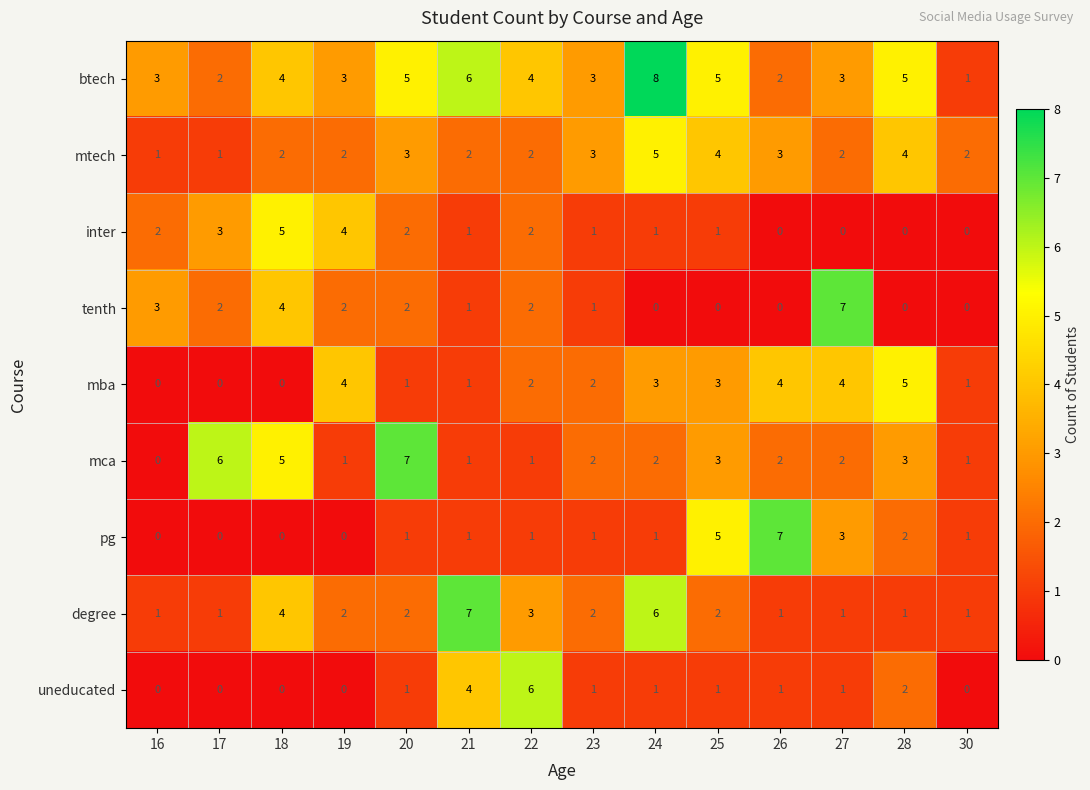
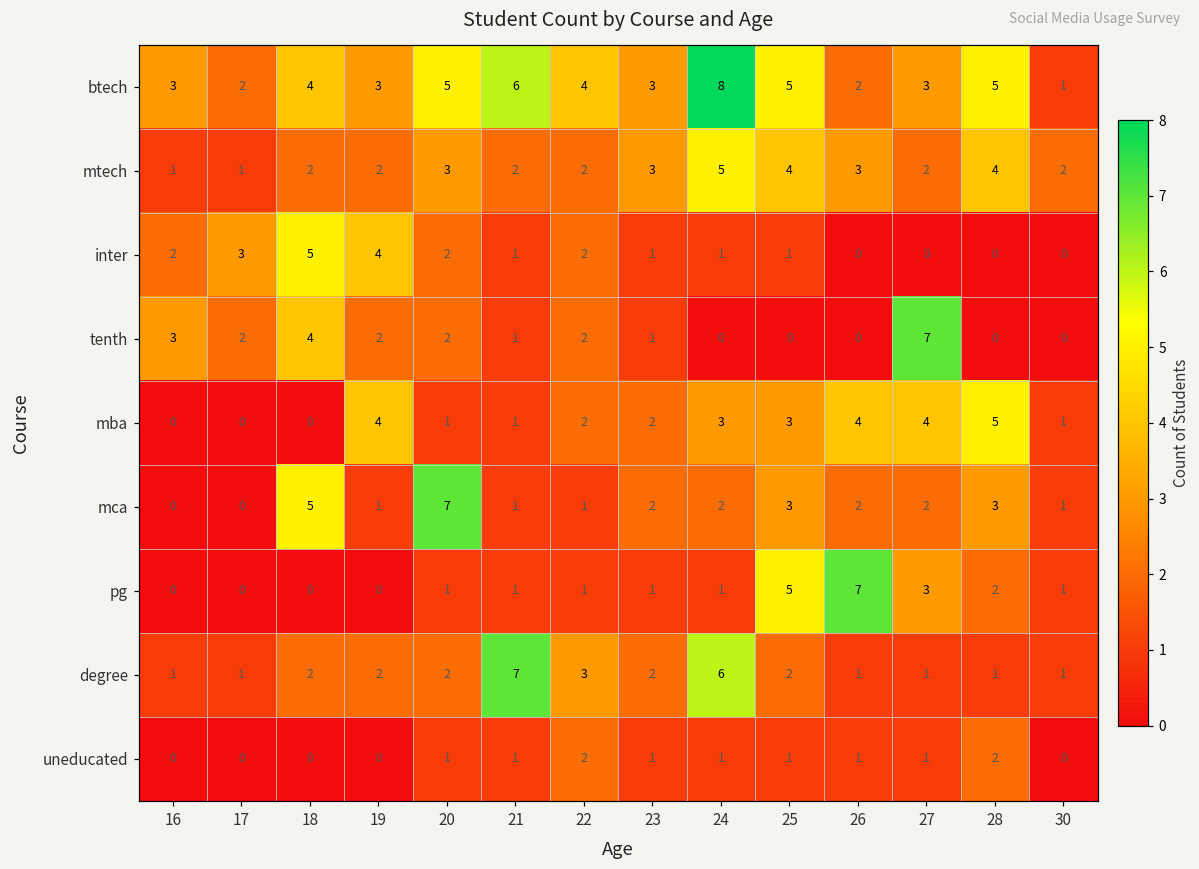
mca, 17: 6 -> 0
degree, 18: 4 -> 2
uneducated, 21: 4 -> 1
uneducated, 22: 6 -> 2
